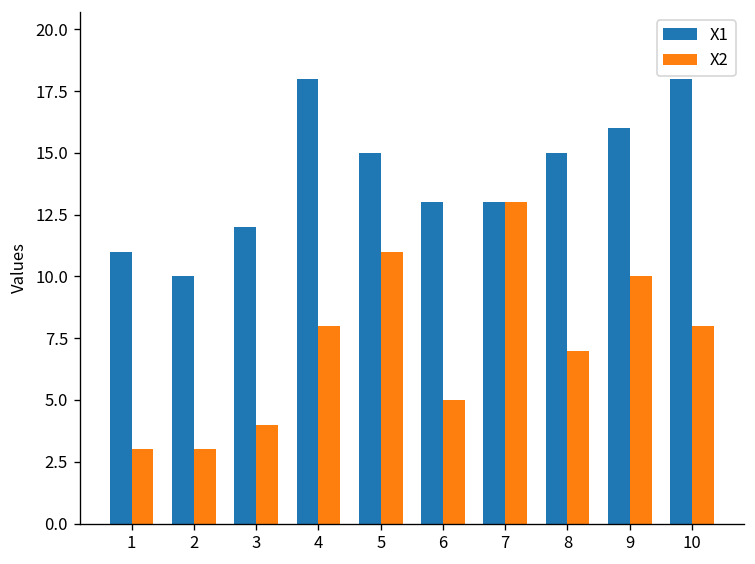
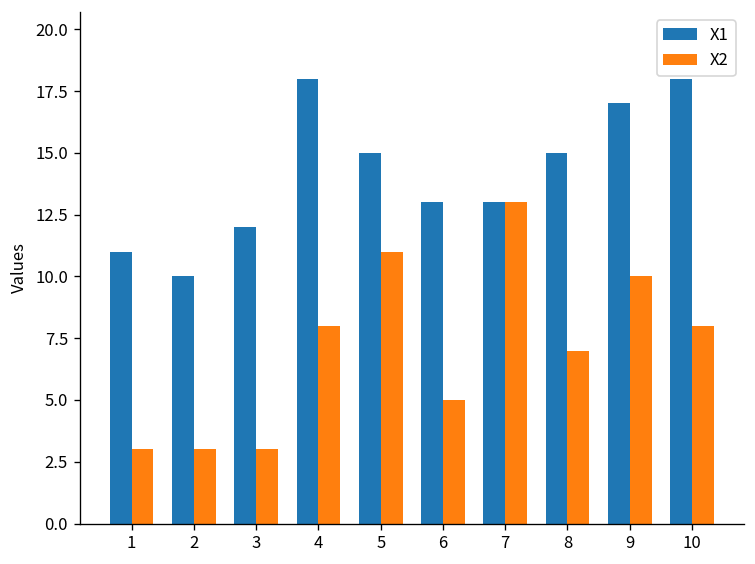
X2, 3: 4 -> 3
X1, 9: 16 -> 17
